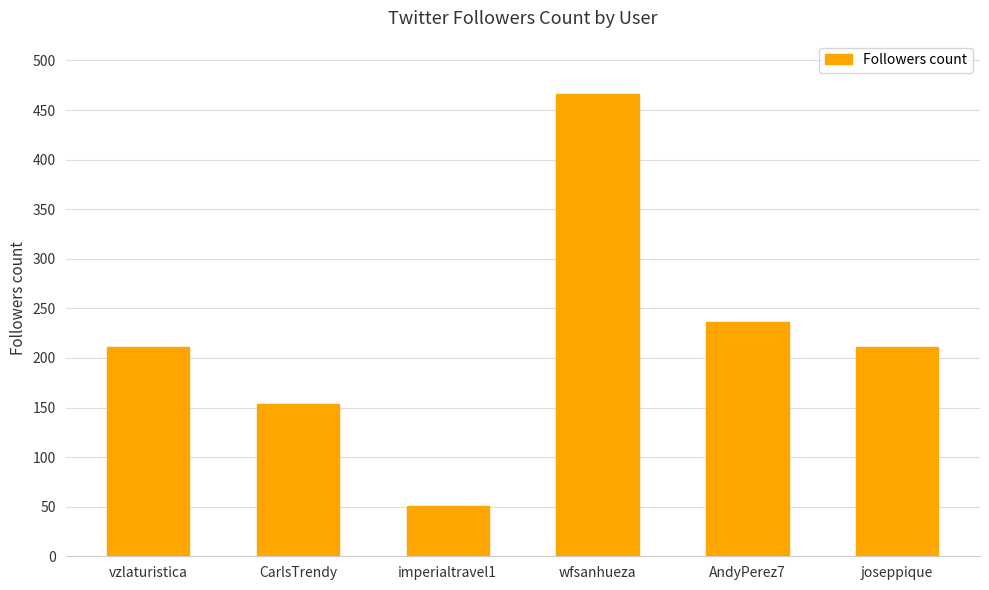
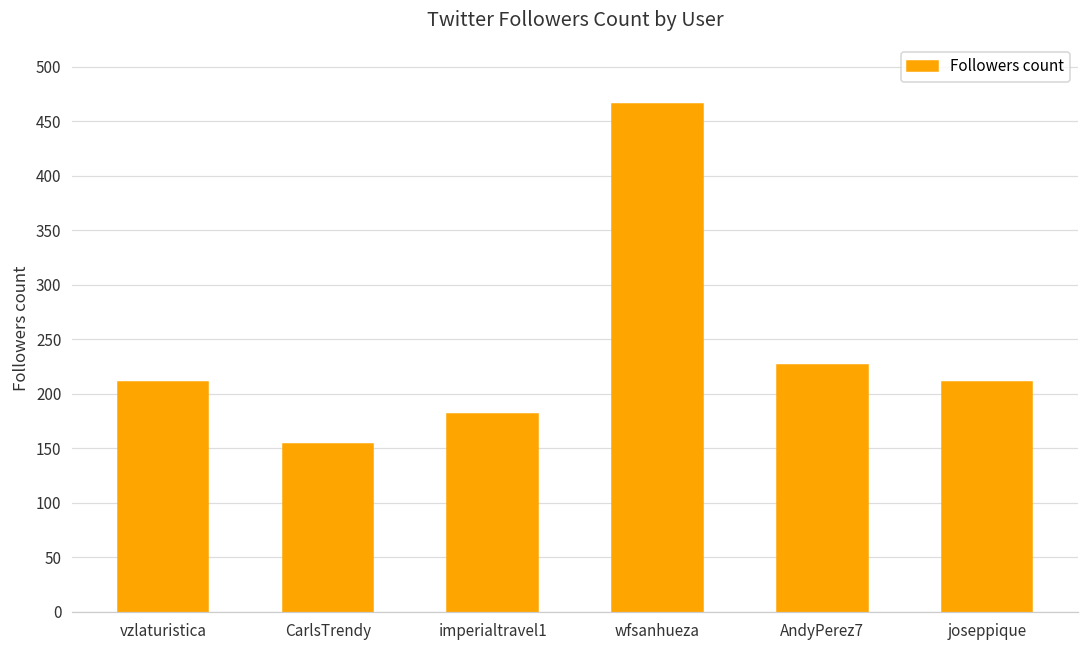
imperialtravel1: 50 -> 180
AndyPerez7: 240 -> 230
